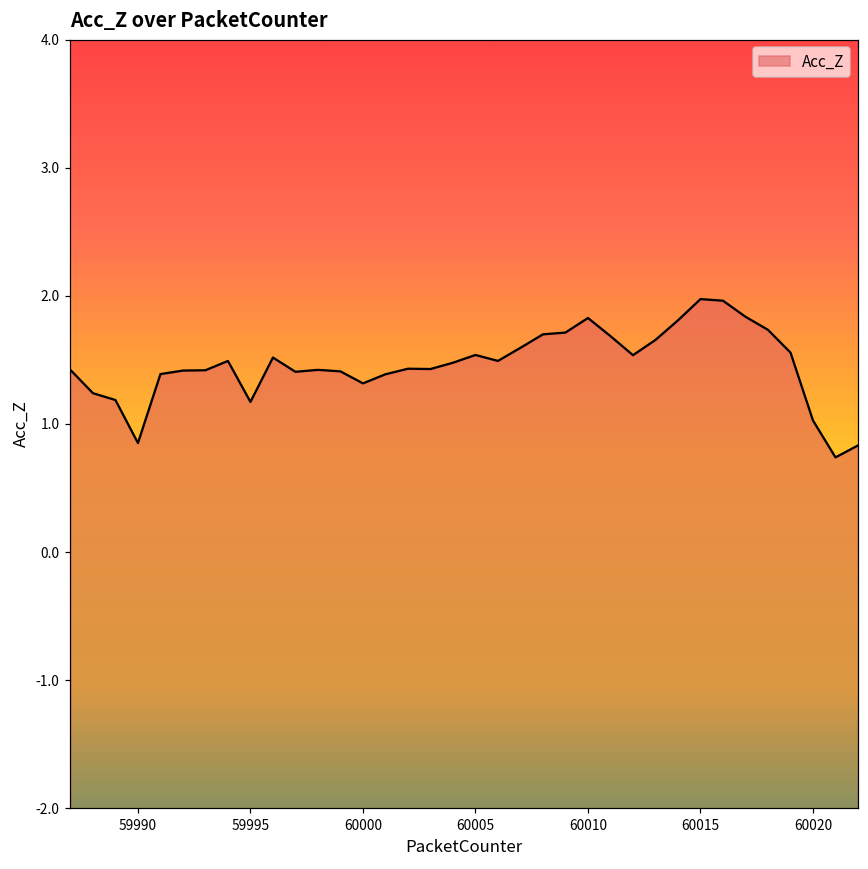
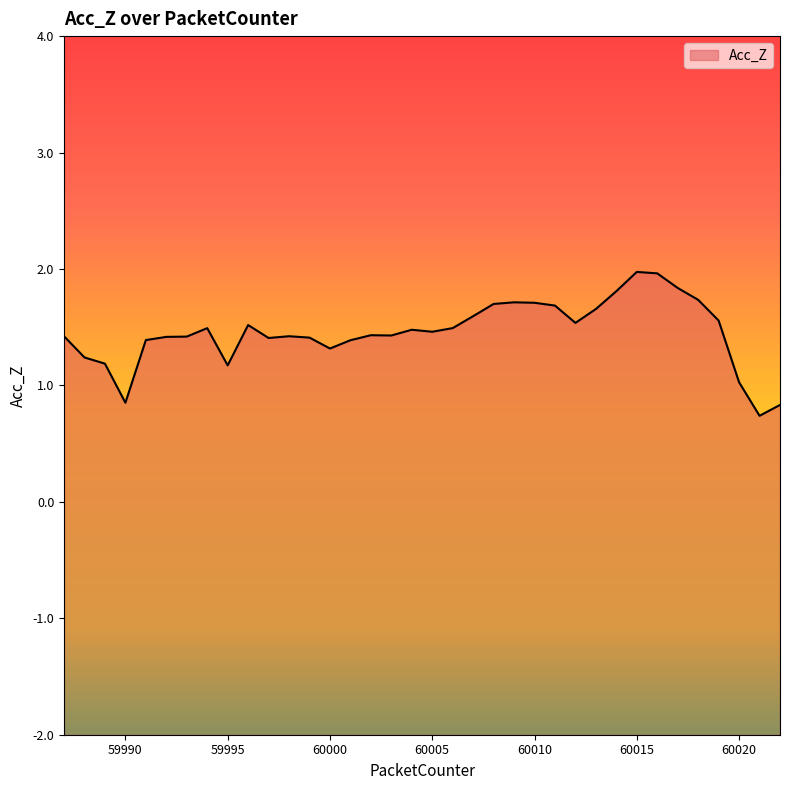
60005: 1.54 -> 1.46
60010: 1.83 -> 1.71
